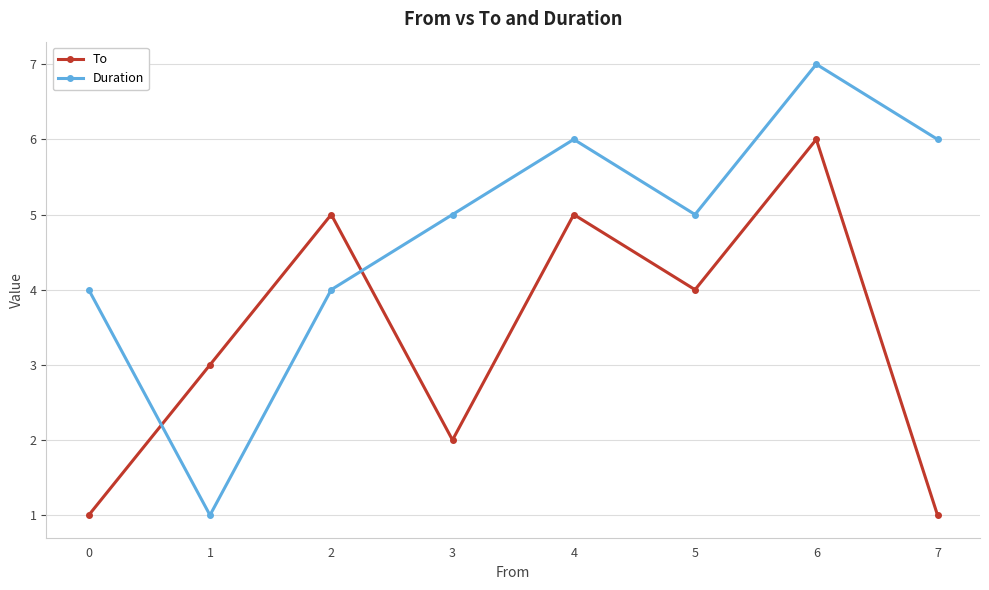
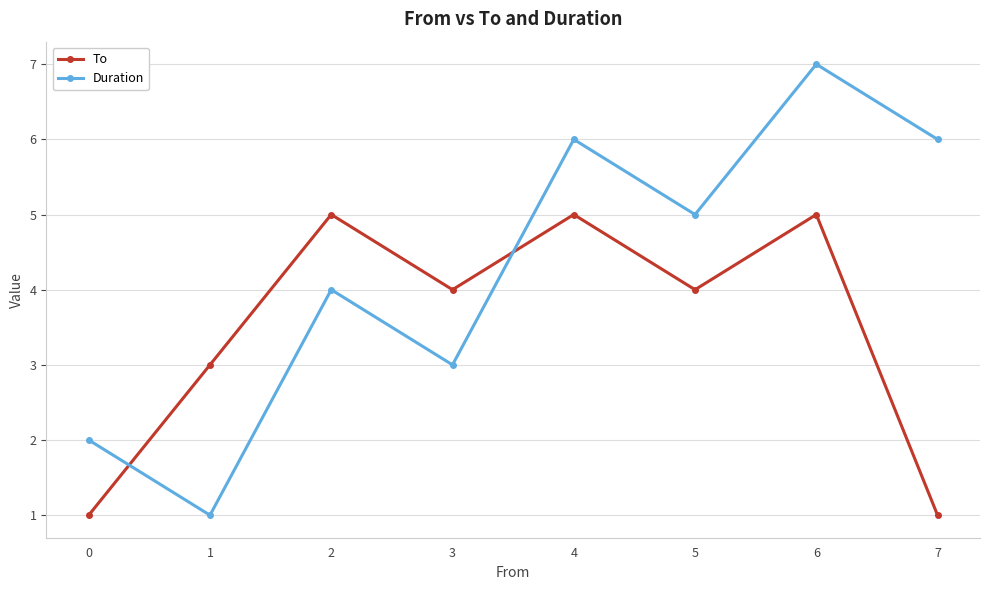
Duration, 0: 4 -> 2
To, 3: 2 -> 4
Duration, 3: 5 -> 3
To, 6: 6 -> 5
